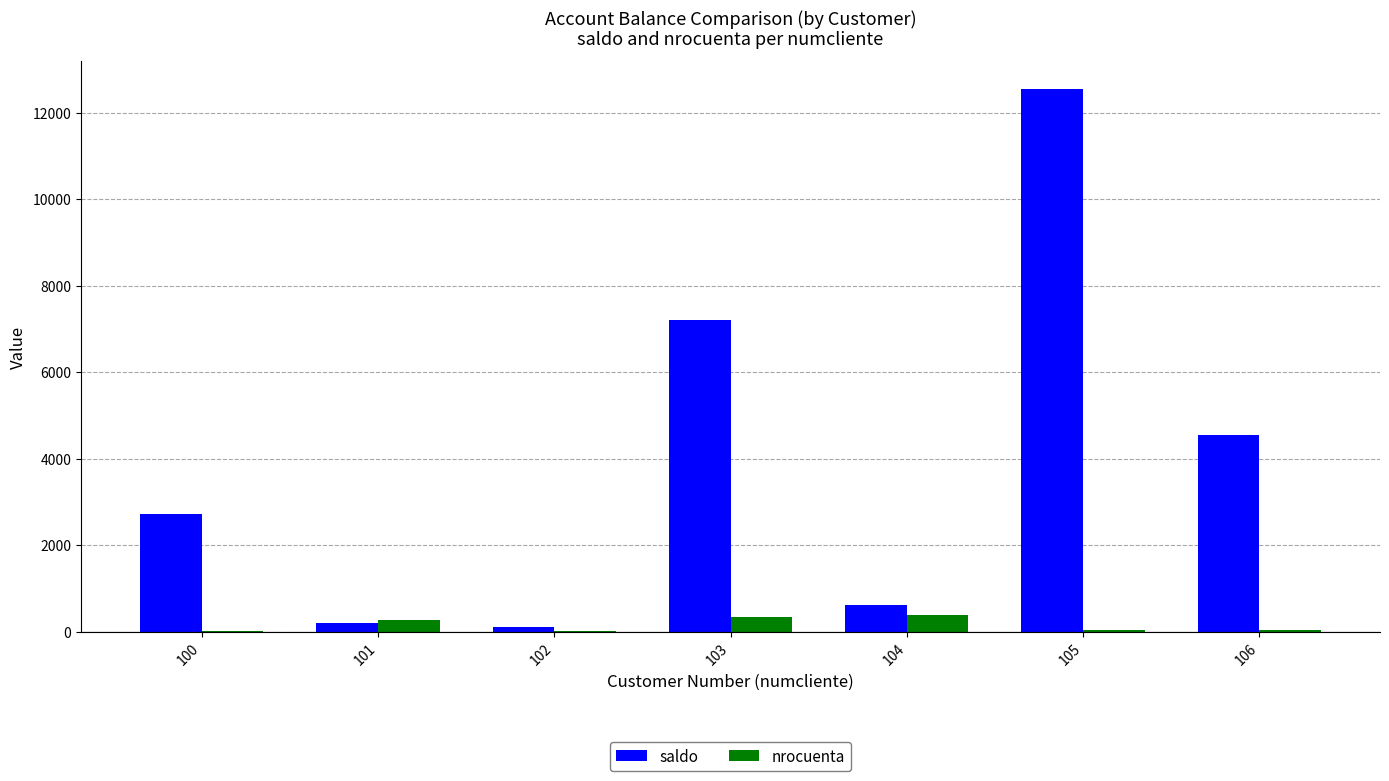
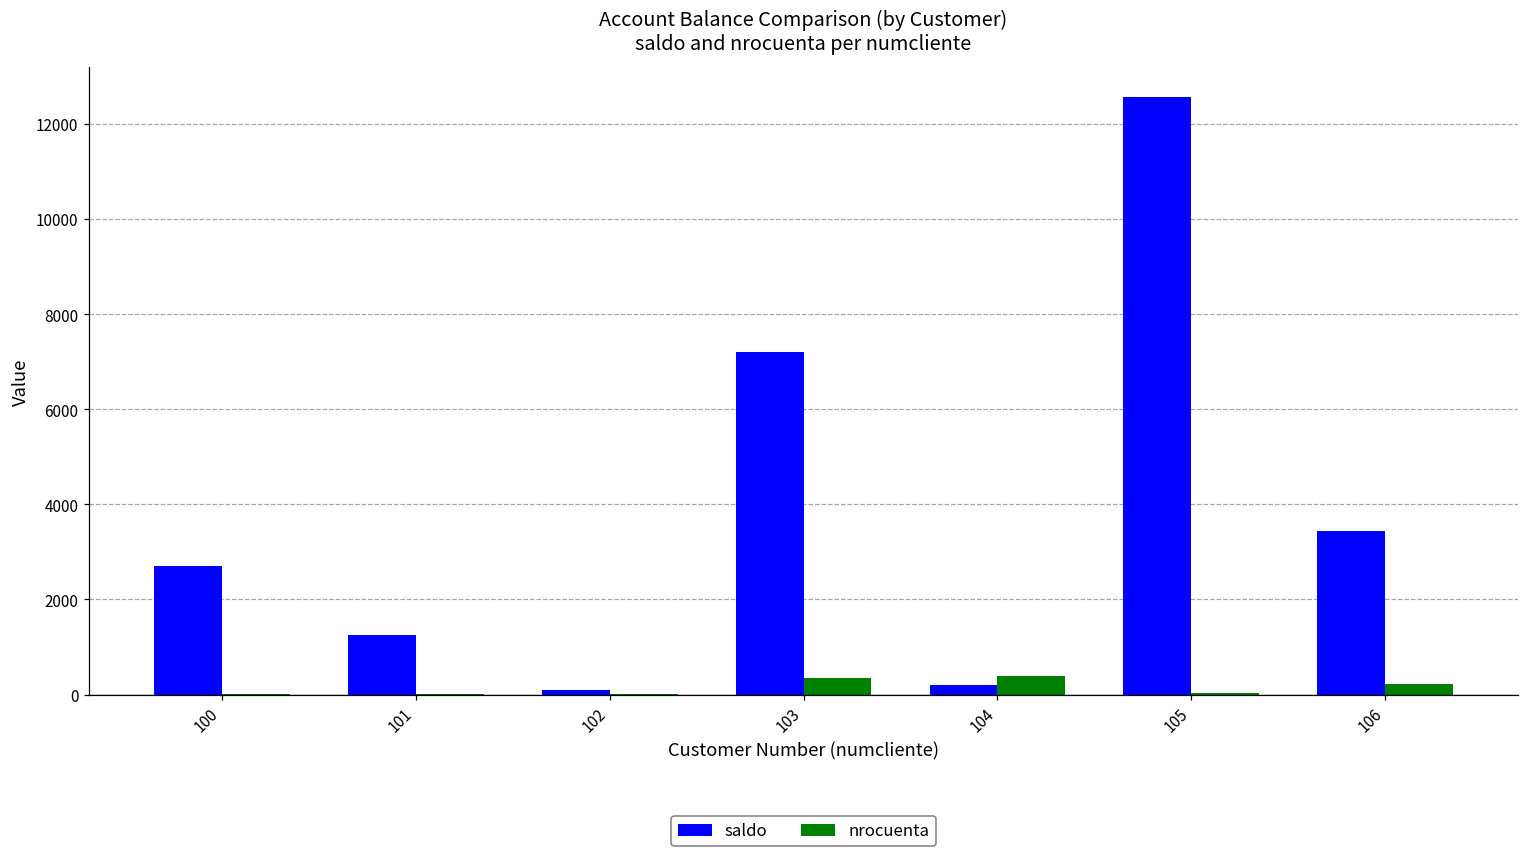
saldo, 101: 200 -> 1300
nrocuenta, 101: 300 -> 0
saldo, 104: 600 -> 200
saldo, 106: 4500 -> 3400
nrocuenta, 106: 0 -> 200
